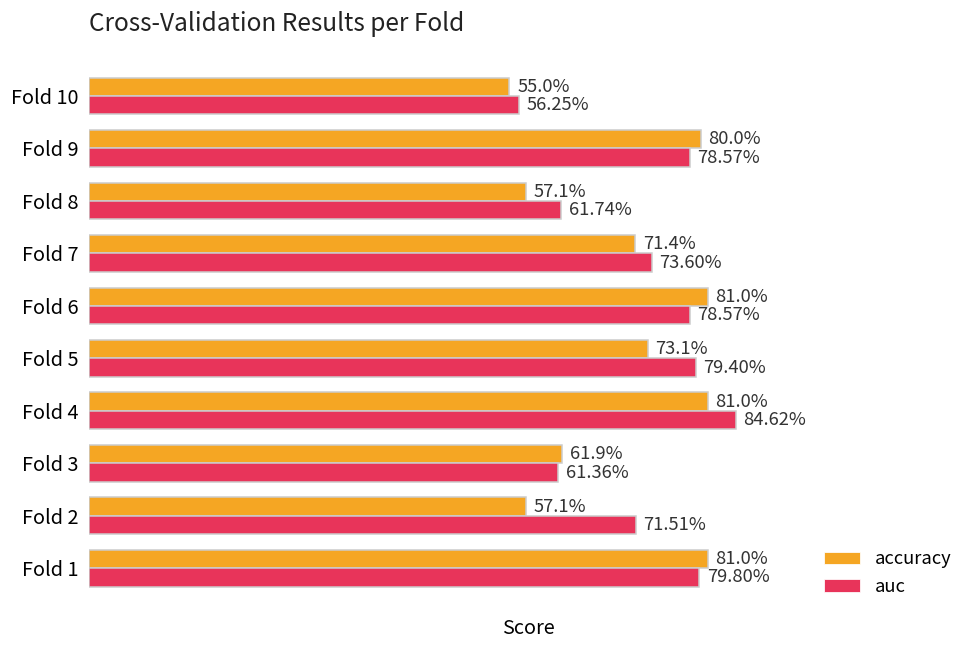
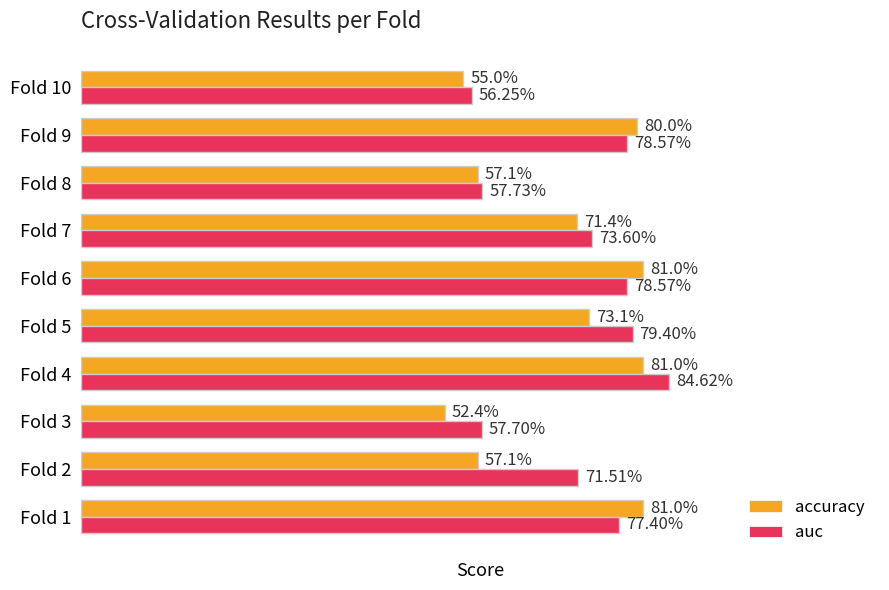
auc, Fold 8: 61.74% -> 57.73%
accuracy, Fold 3: 61.9% -> 52.4%
auc, Fold 3: 61.36% -> 57.70%
auc, Fold 1: 79.80% -> 77.40%
